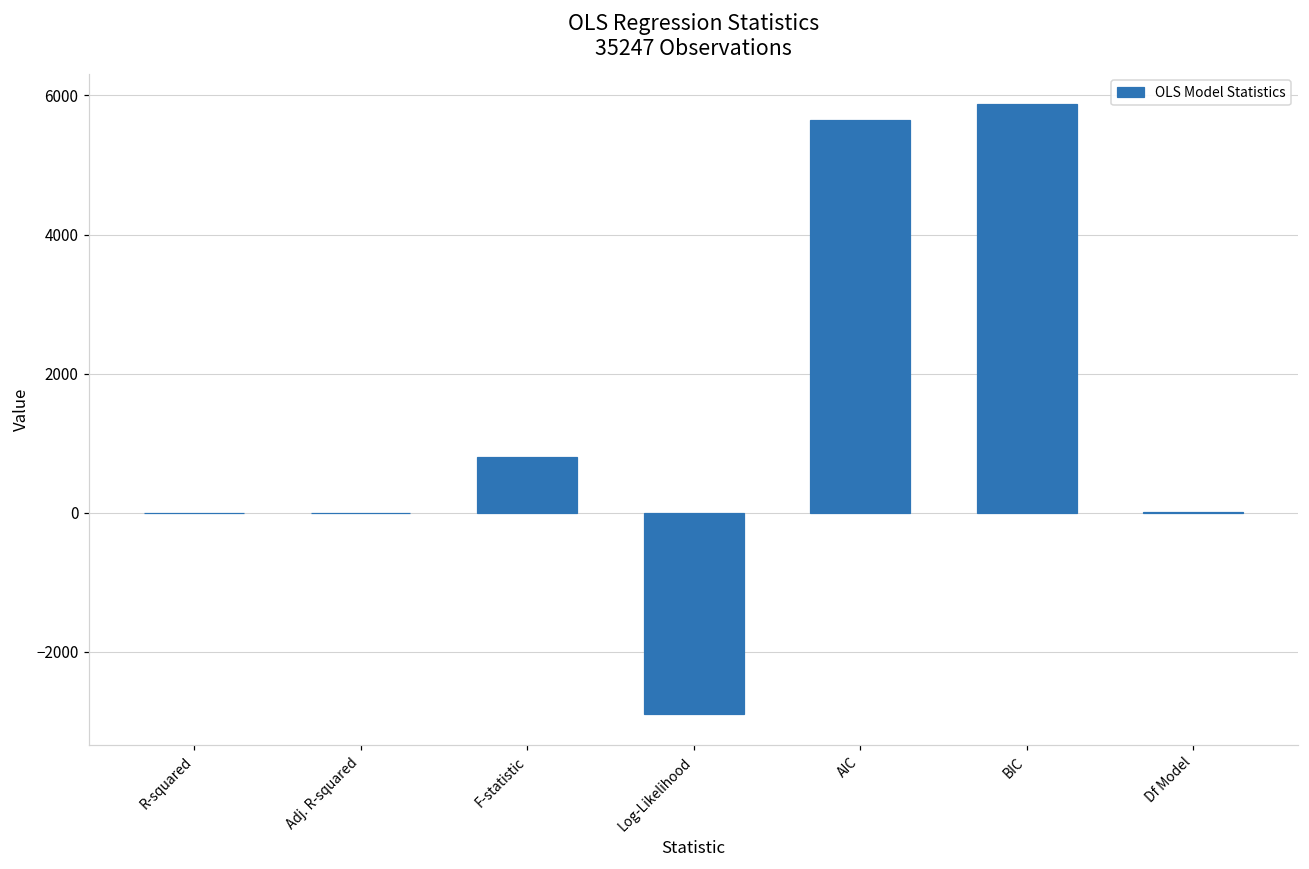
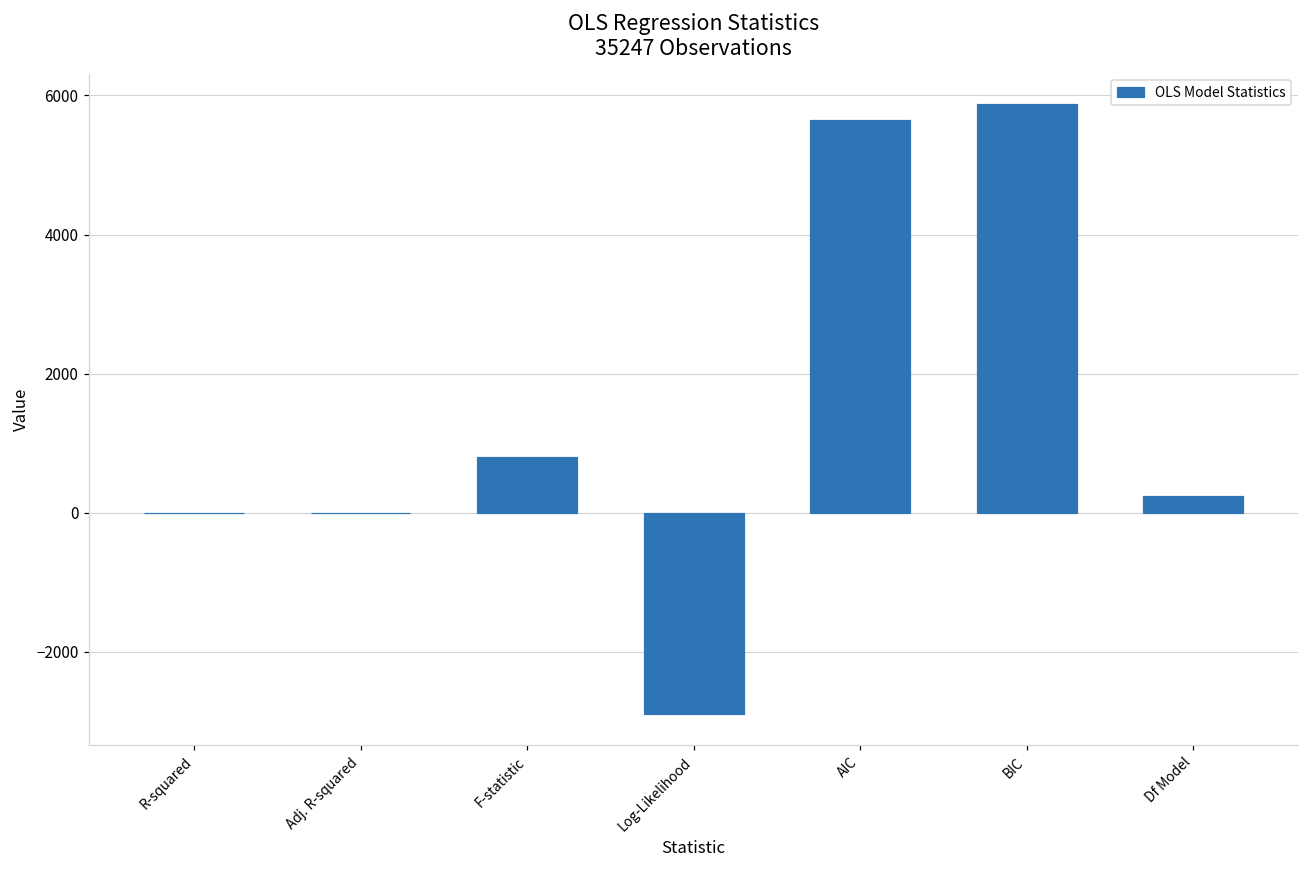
Df Model: 0 -> 200
